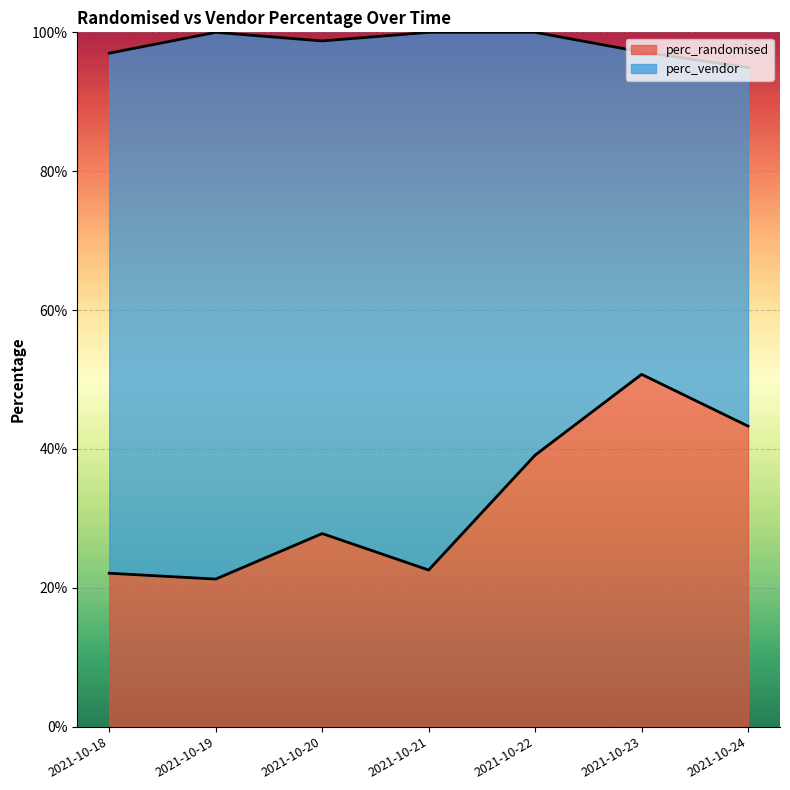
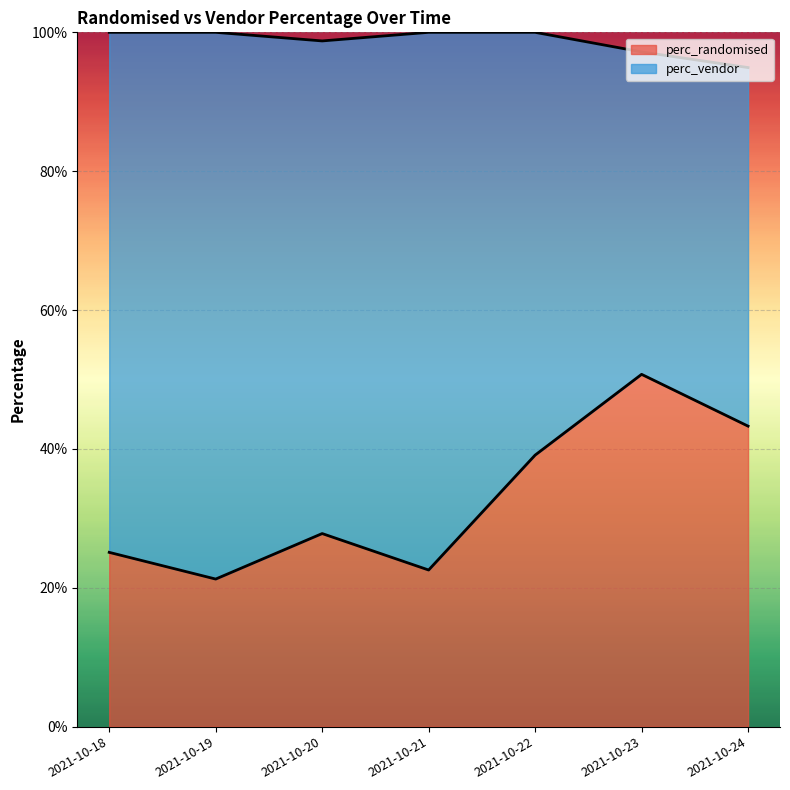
perc_randomised, 2021-10-18: 22% -> 25%
